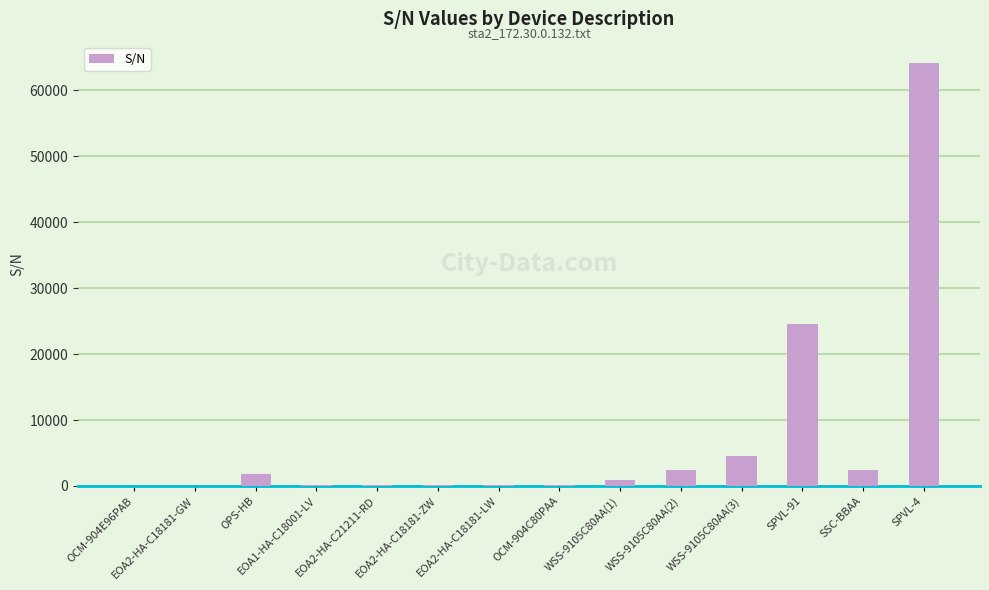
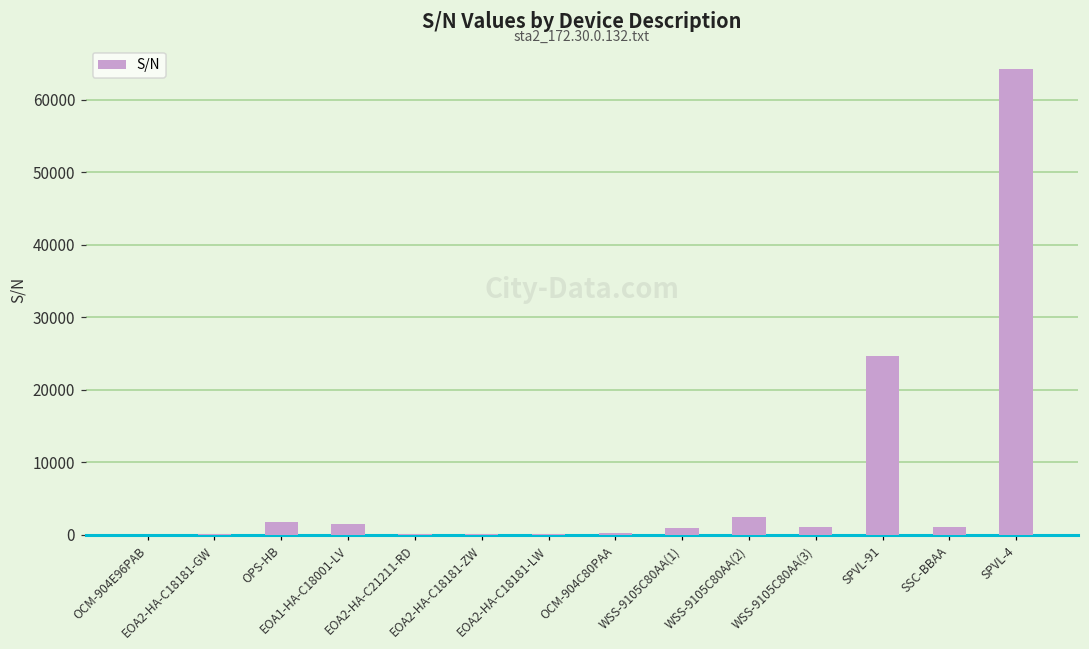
EOA1-HA-C18001-LV: 0 -> 1000
WSS-9105C80AA(3): 5000 -> 1000
SSC-BBAA: 2000 -> 1000
